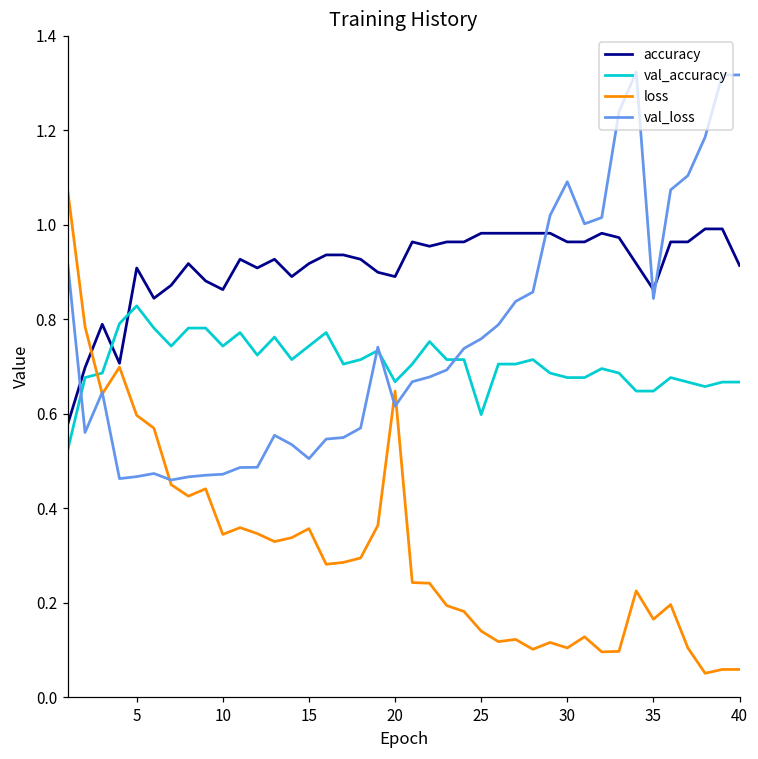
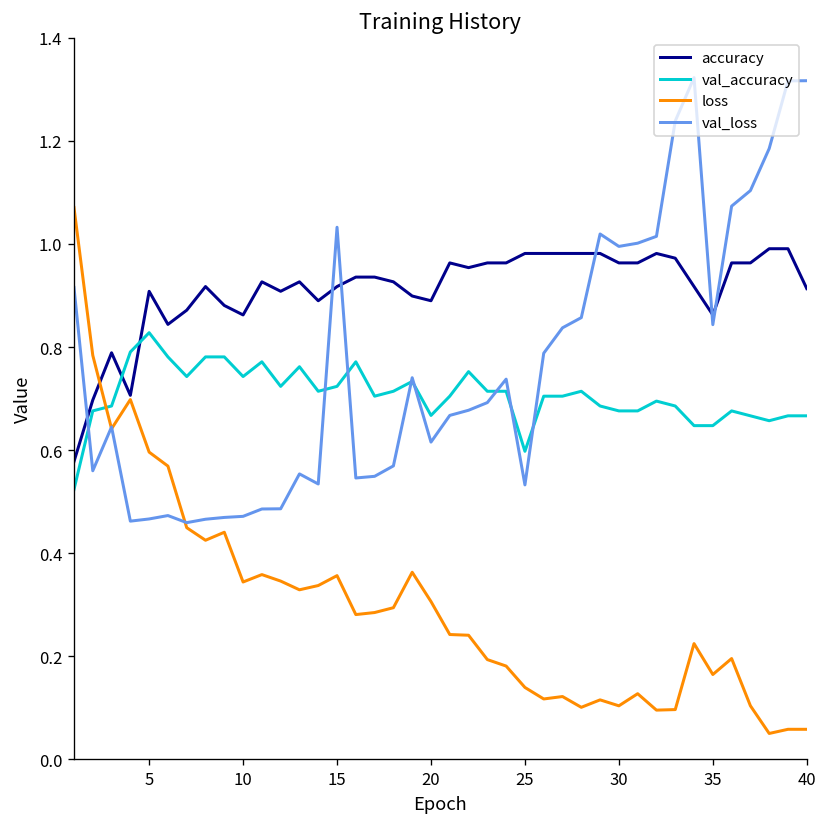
val_accuracy, 15: 0.74 -> 0.72
val_loss, 15: 0.50 -> 1.03
loss, 20: 0.65 -> 0.31
val_loss, 25: 0.76 -> 0.53
val_loss, 30: 1.09 -> 1.00
